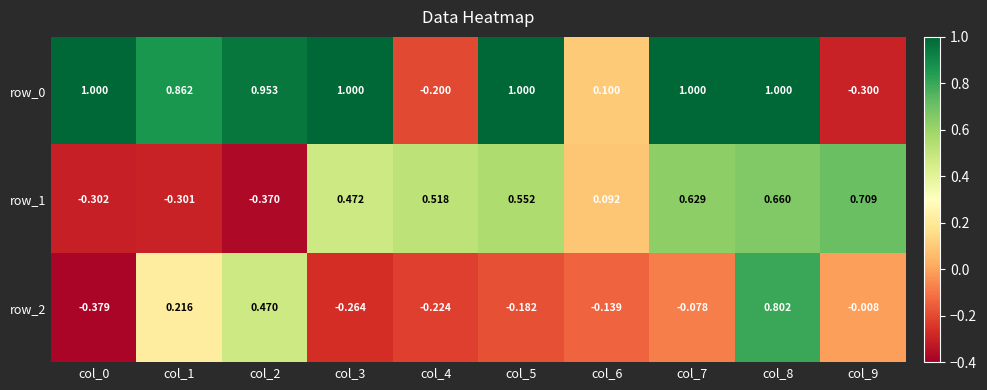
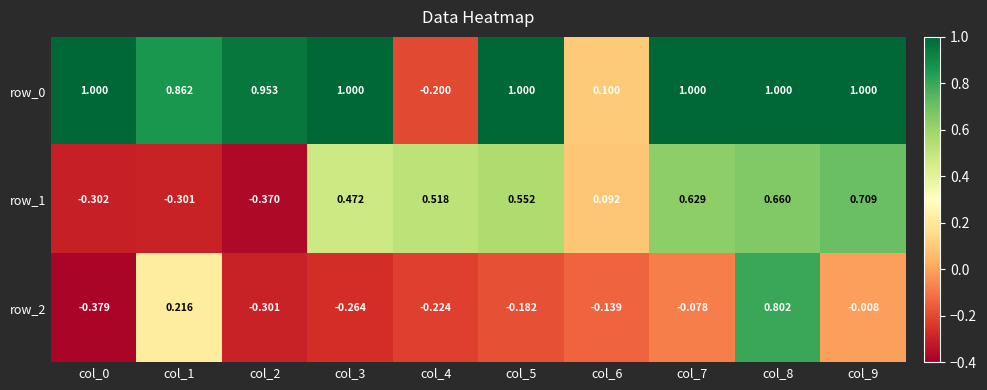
row_0, col_9: -0.300 -> 1.000
row_2, col_2: 0.470 -> -0.301
